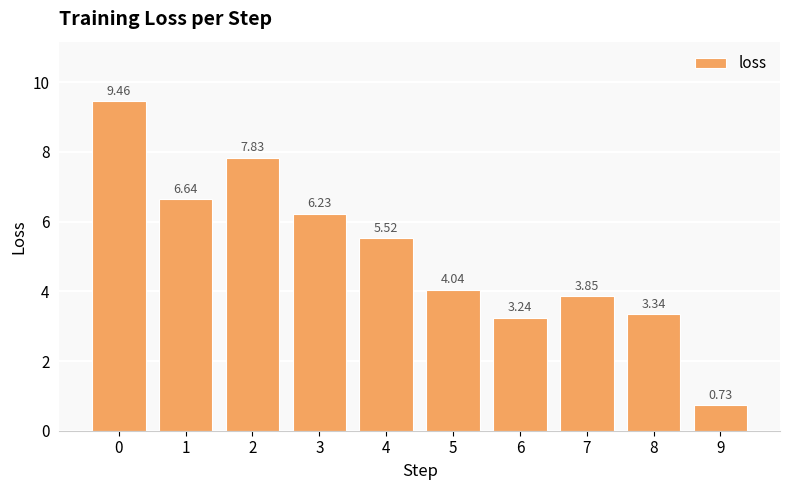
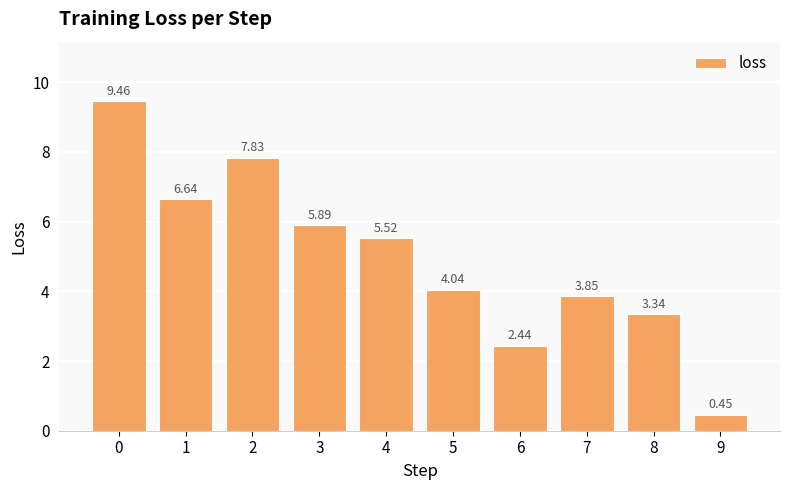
3: 6.23 -> 5.89
6: 3.24 -> 2.44
9: 0.73 -> 0.45
